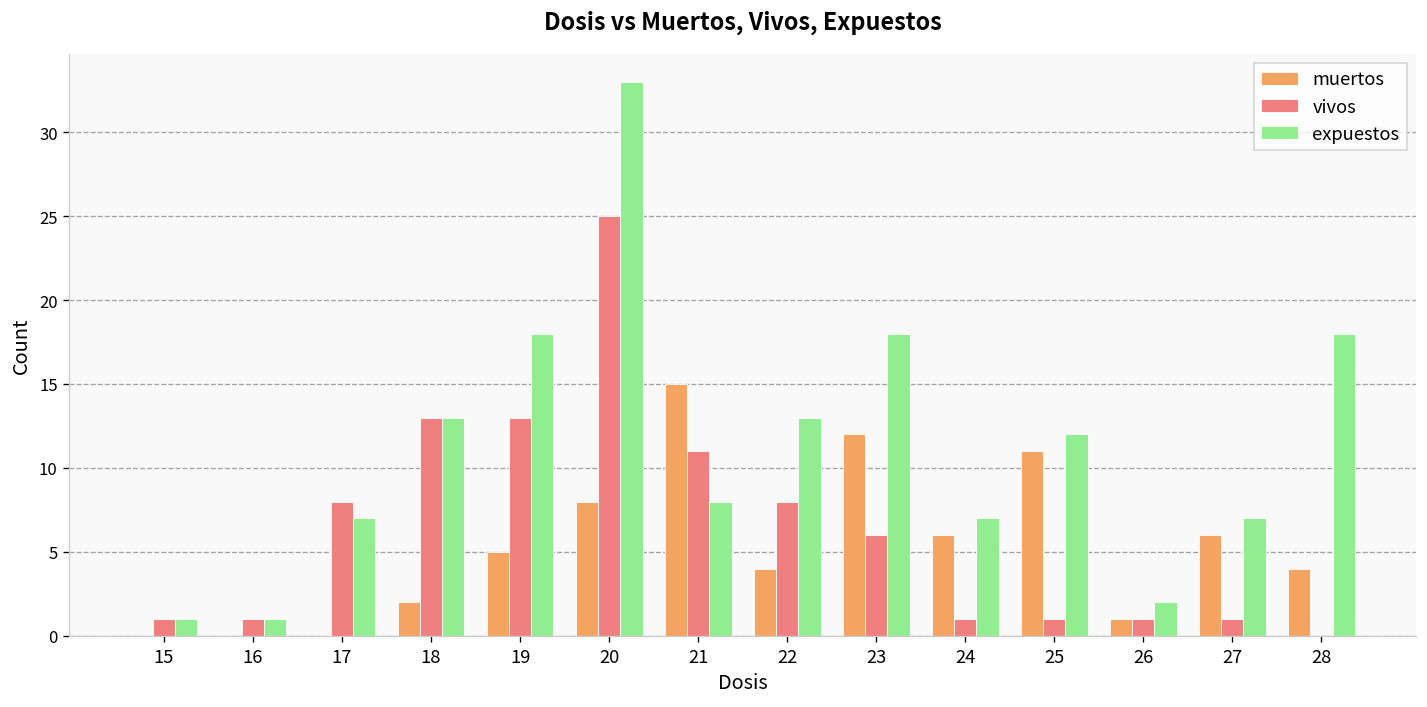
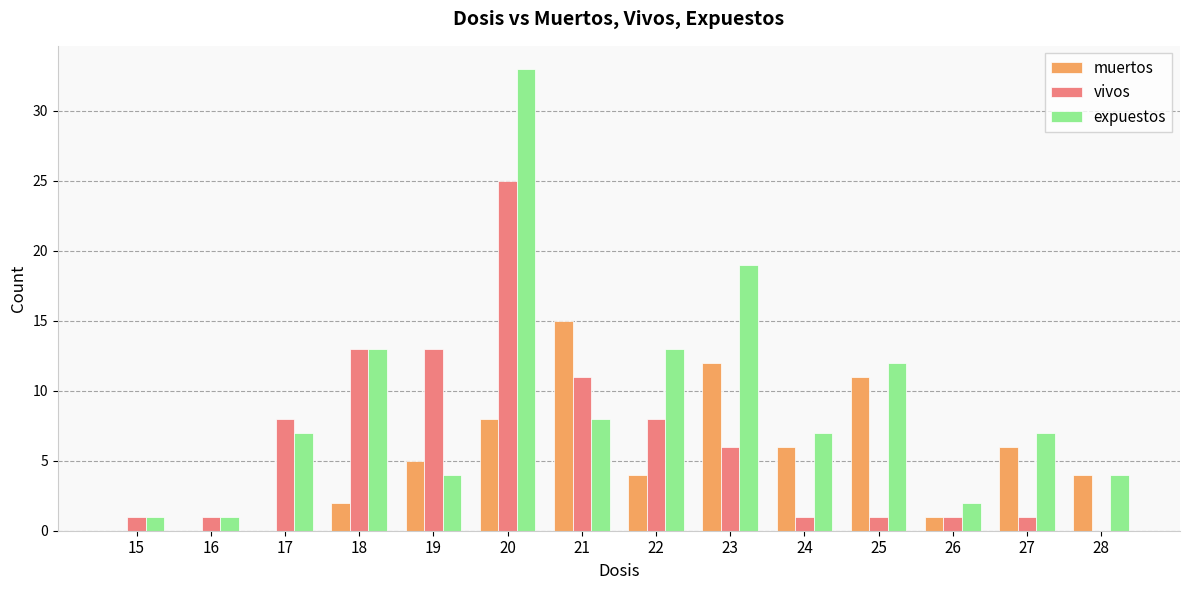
expuestos, 19: 18 -> 4
expuestos, 23: 18 -> 19
expuestos, 28: 18 -> 4
